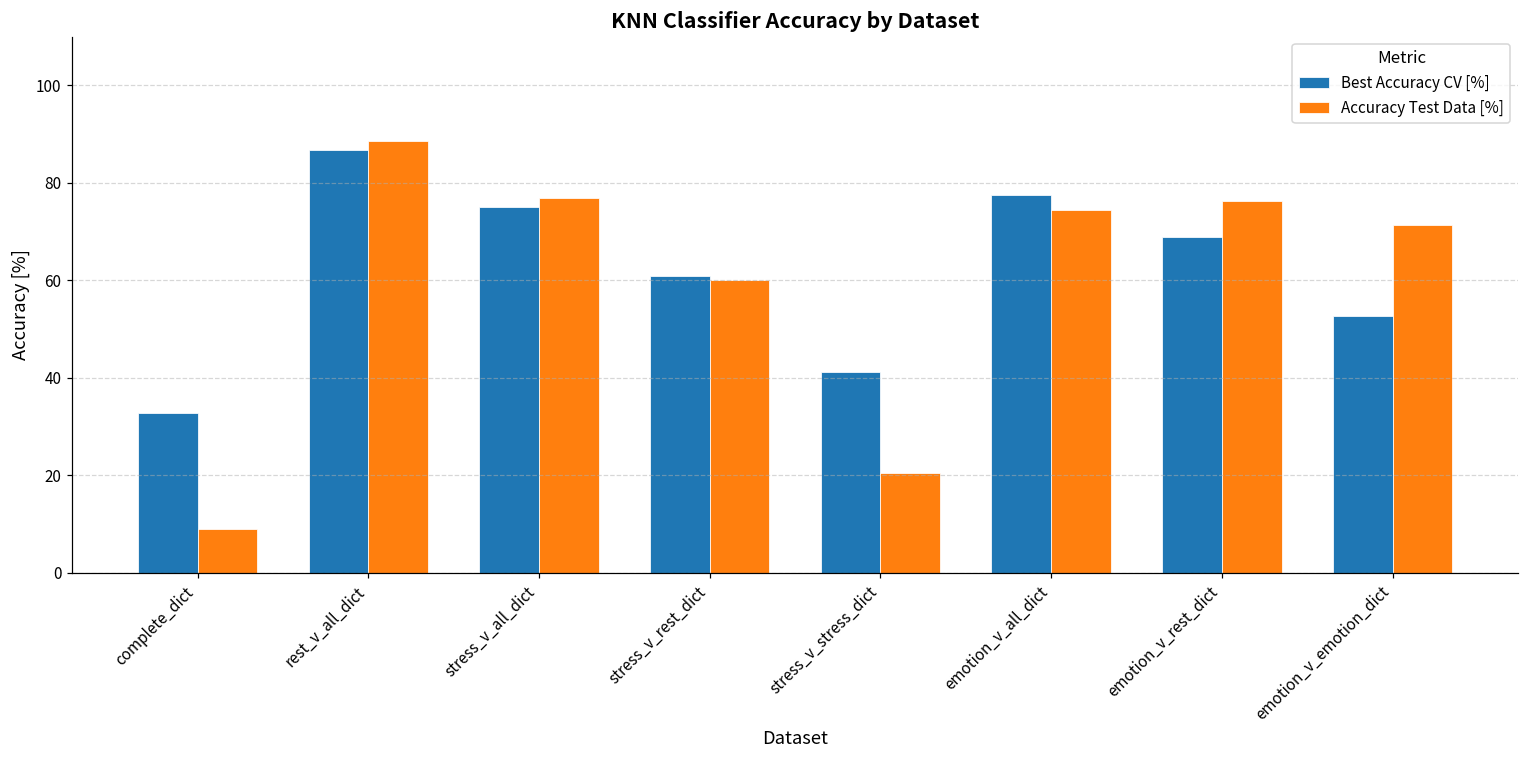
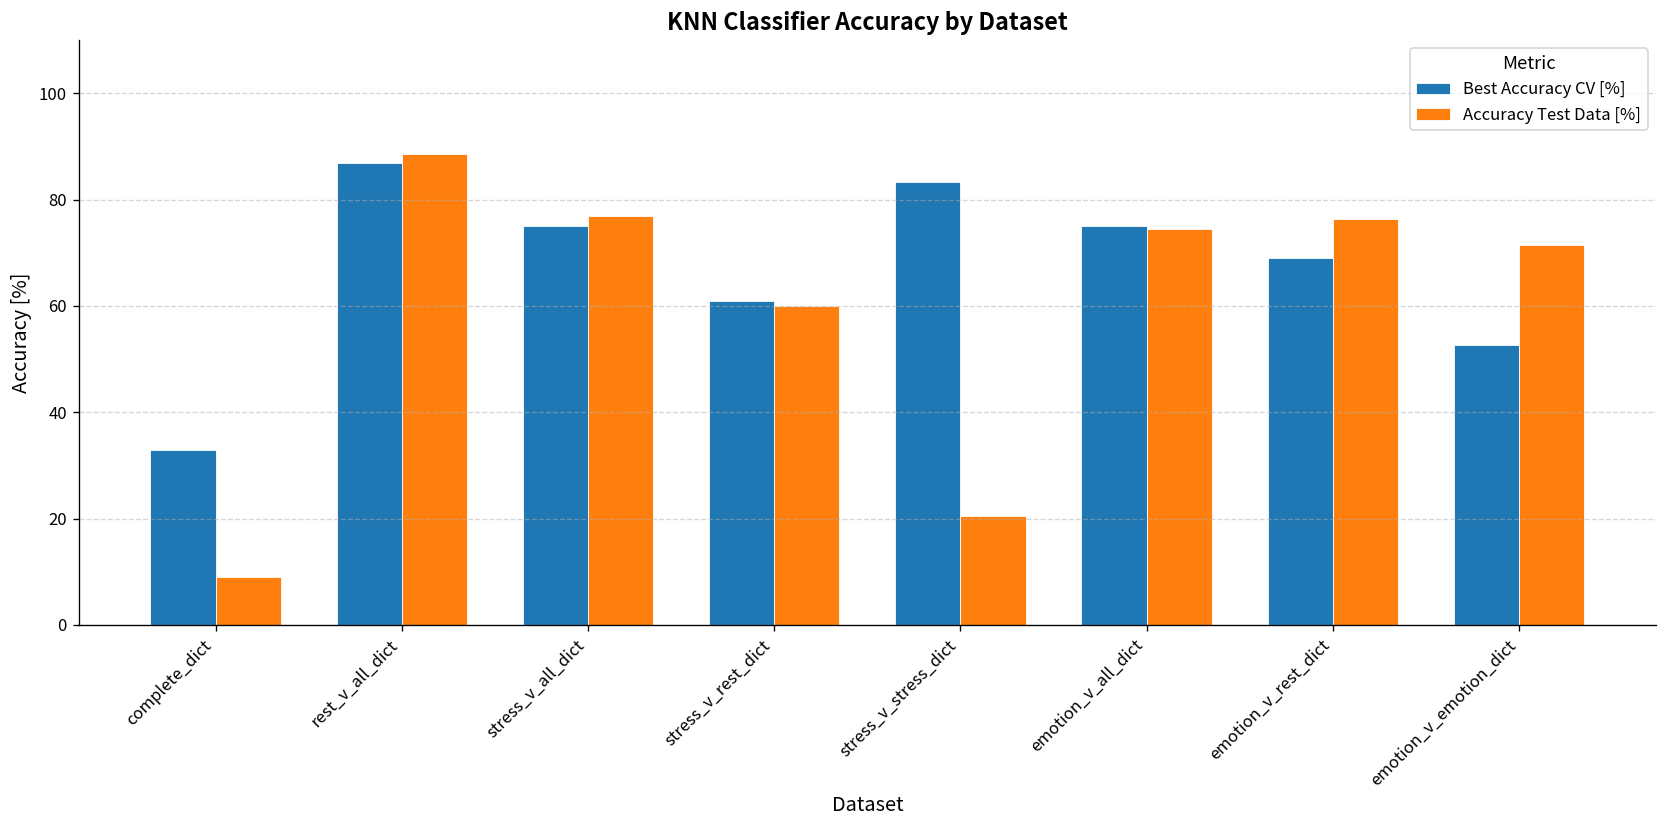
Best Accuracy CV [%], stress_v_stress_dict: 41 -> 83
Best Accuracy CV [%], emotion_v_all_dict: 78 -> 75
